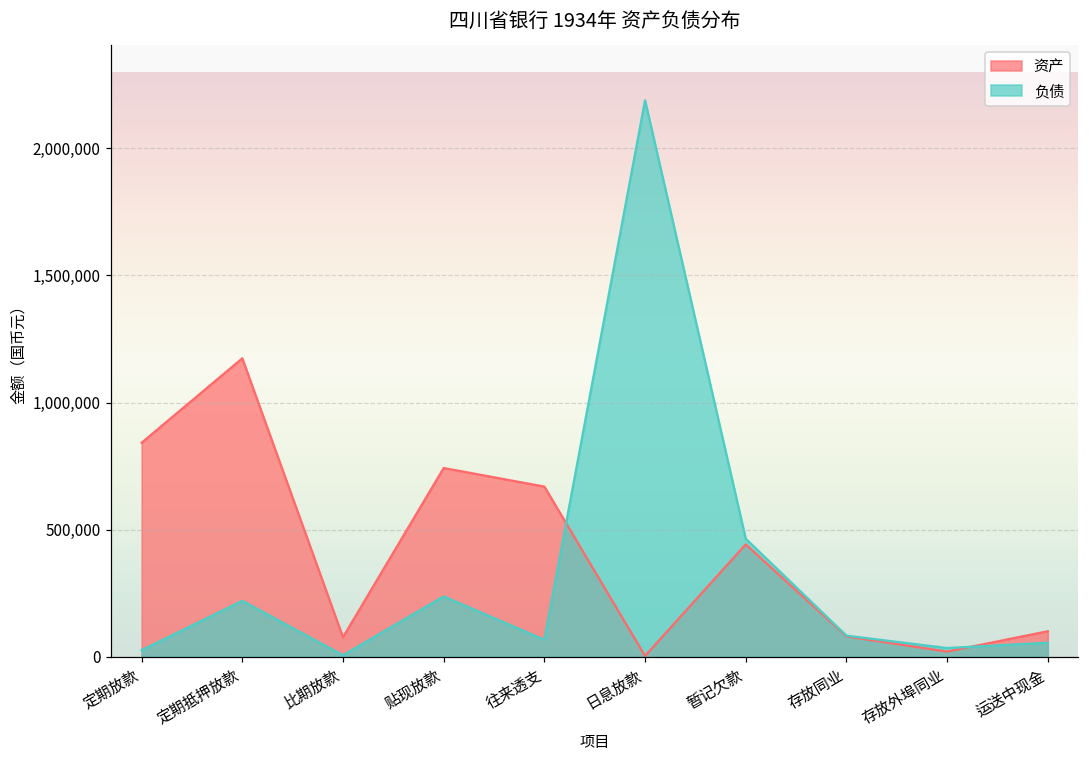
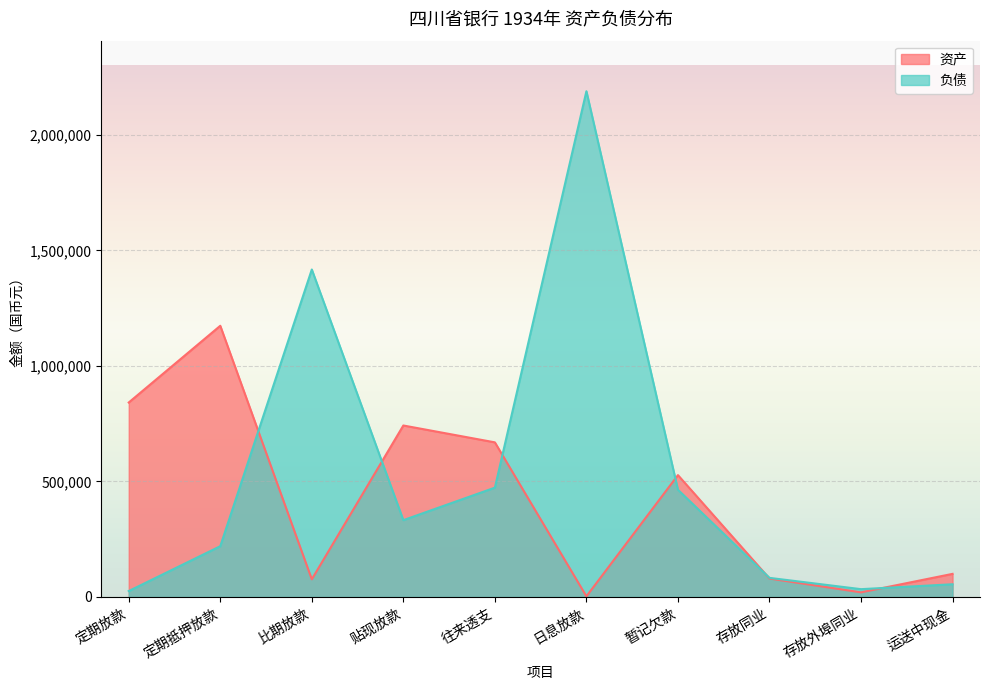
负债, 比期放款: 10,000 -> 1,420,000
负债, 贴现放款: 240,000 -> 330,000
负债, 往来透支: 70,000 -> 470,000
资产, 暂记欠款: 440,000 -> 530,000
